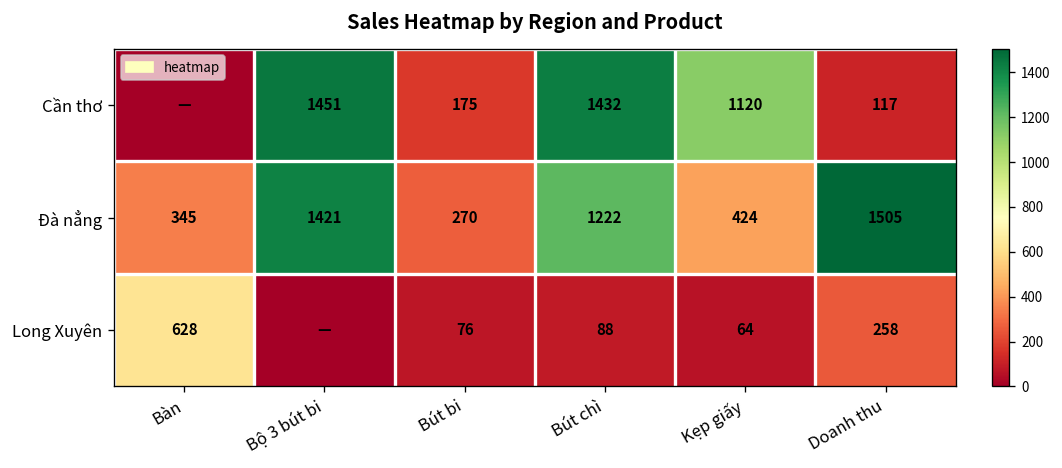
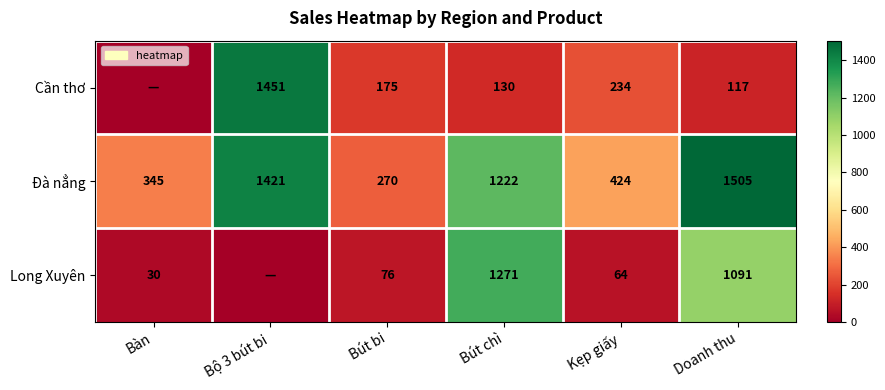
Cần thơ, Bút chì: 1432 -> 130
Cần thơ, Kẹp giấy: 1120 -> 234
Long Xuyên, Bàn: 628 -> 30
Long Xuyên, Bút chì: 88 -> 1271
Long Xuyên, Doanh thu: 258 -> 1091
